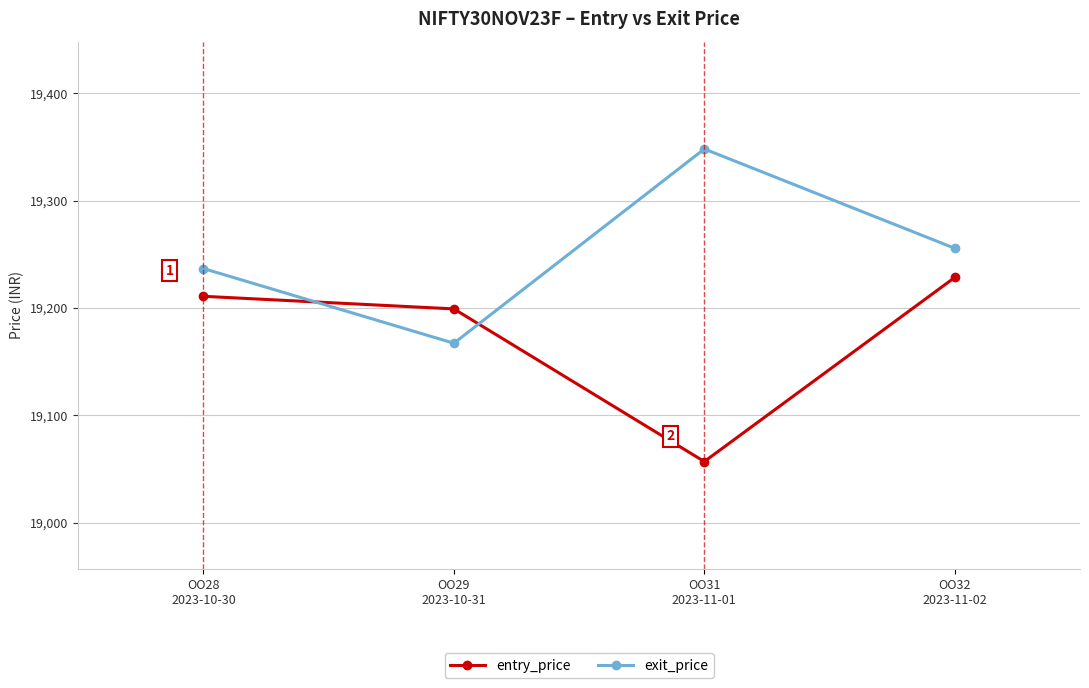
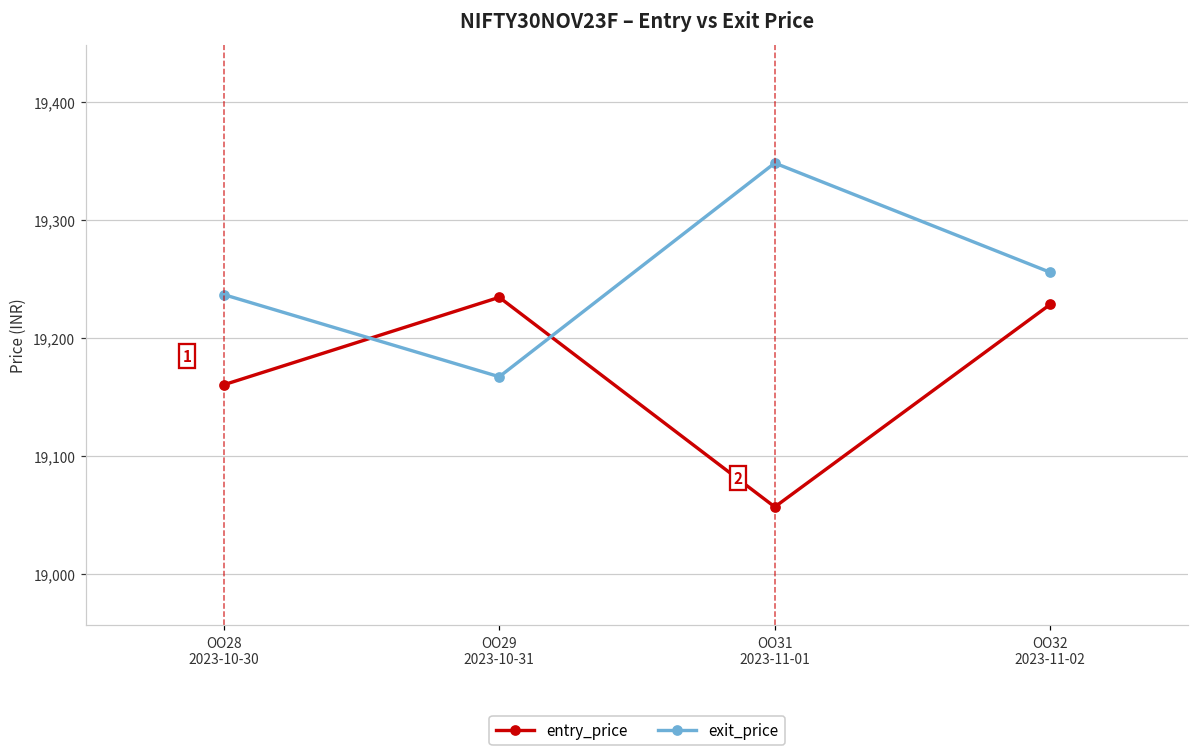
entry_price, OO28 2023-10-30: 19,211 -> 19,160
entry_price, OO29 2023-10-31: 19,199 -> 19,234
